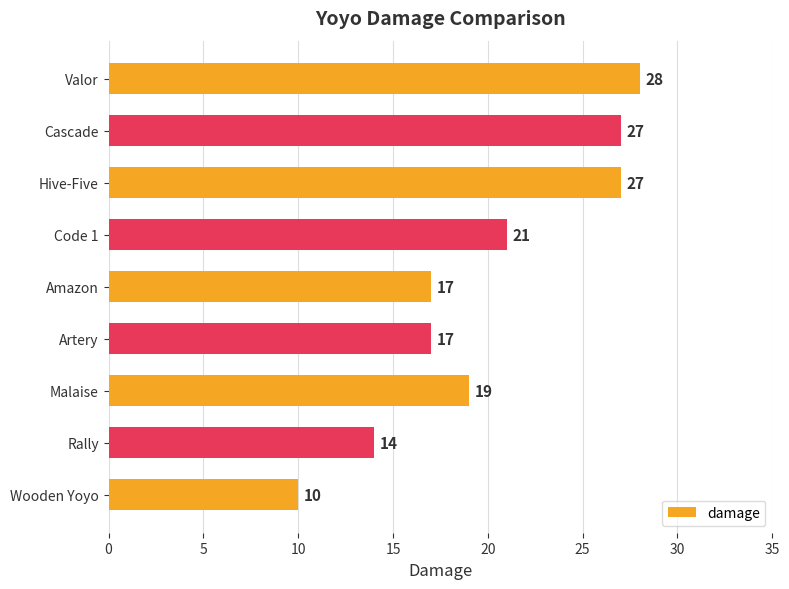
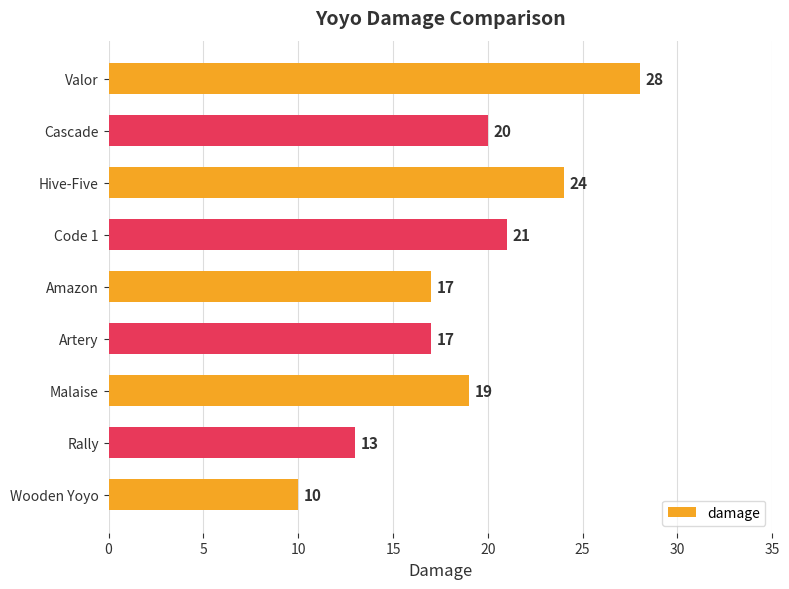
Cascade: 27 -> 20
Hive-Five: 27 -> 24
Rally: 14 -> 13
